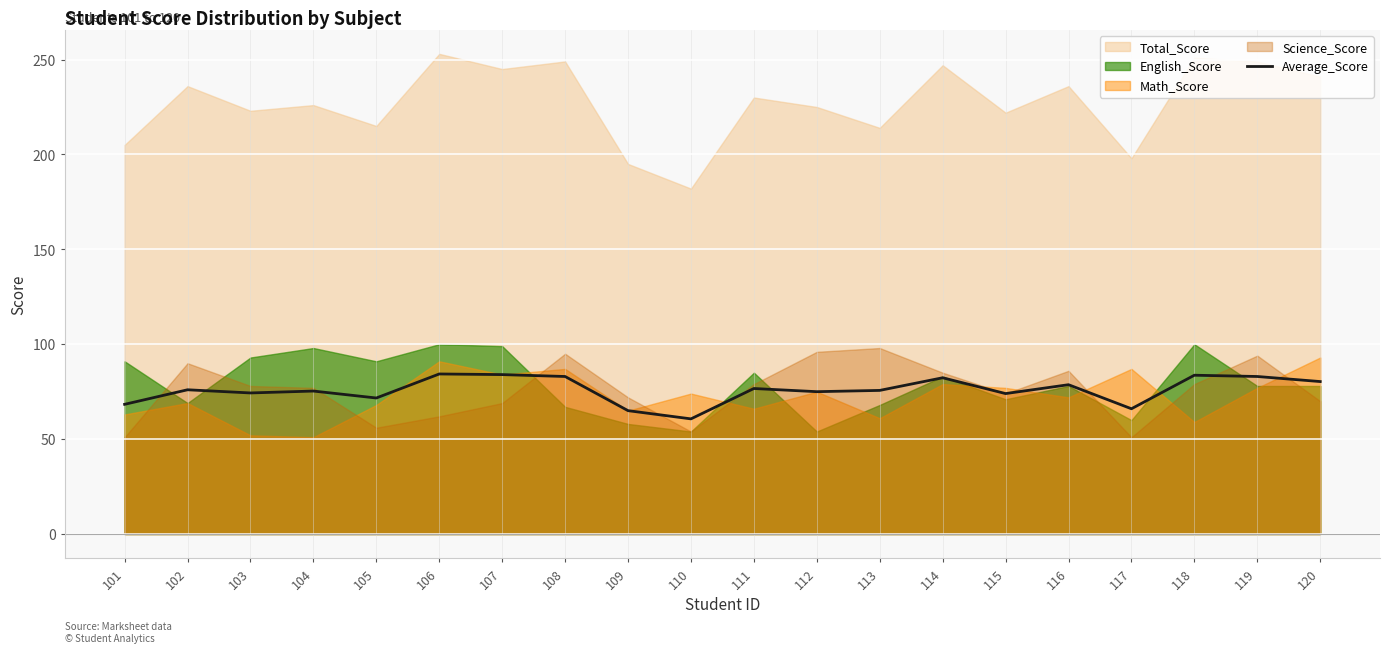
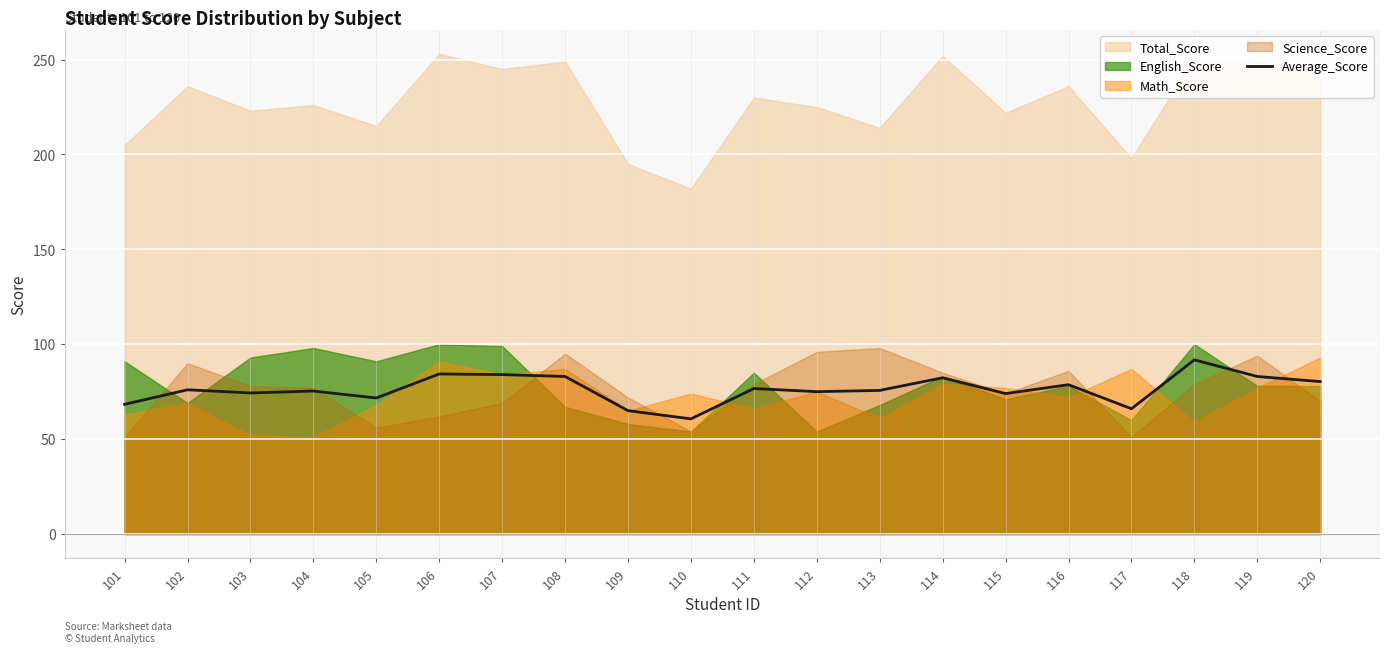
Total_Score, 114: 247 -> 252
Average_Score, 118: 84 -> 92
